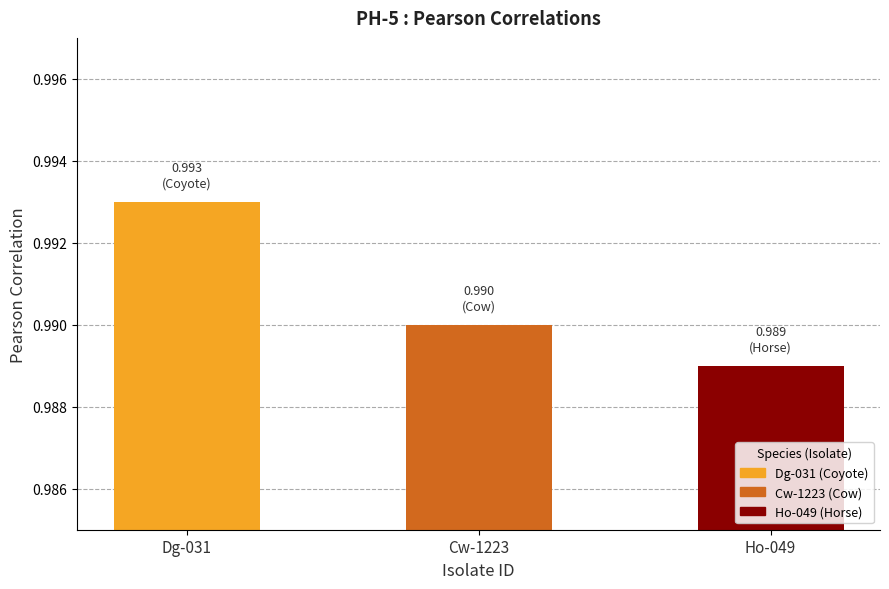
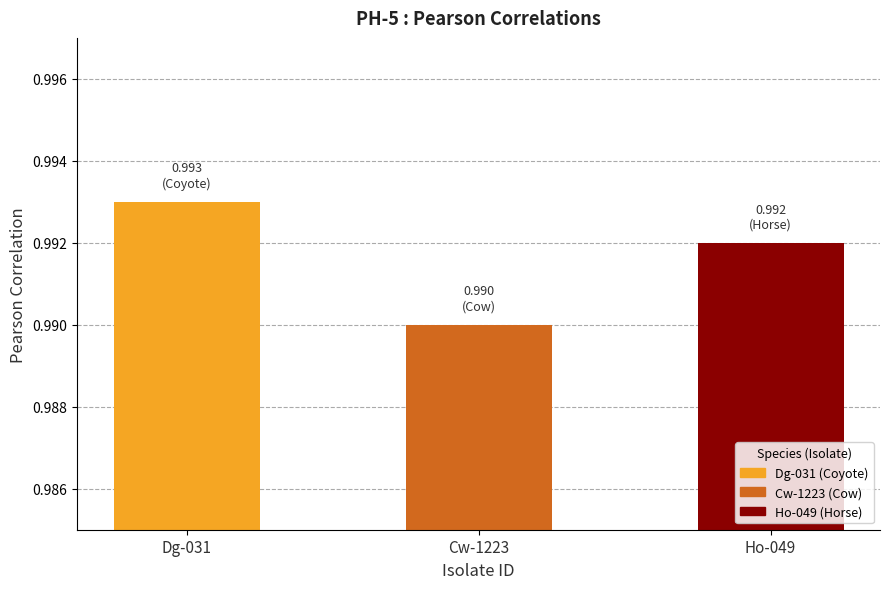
Ho-049: 0.989 -> 0.992
